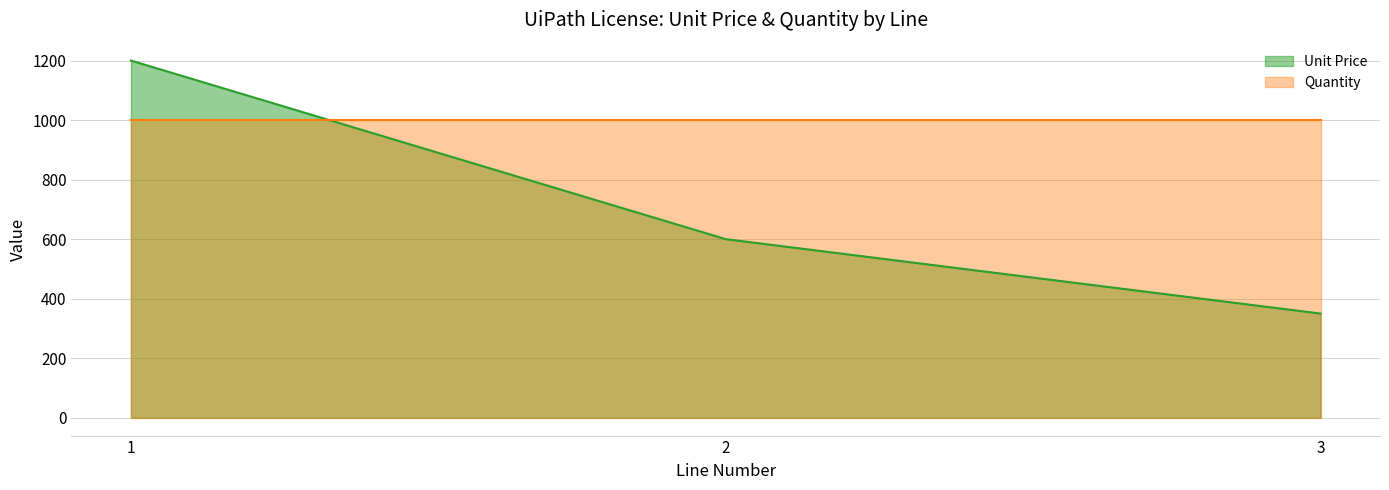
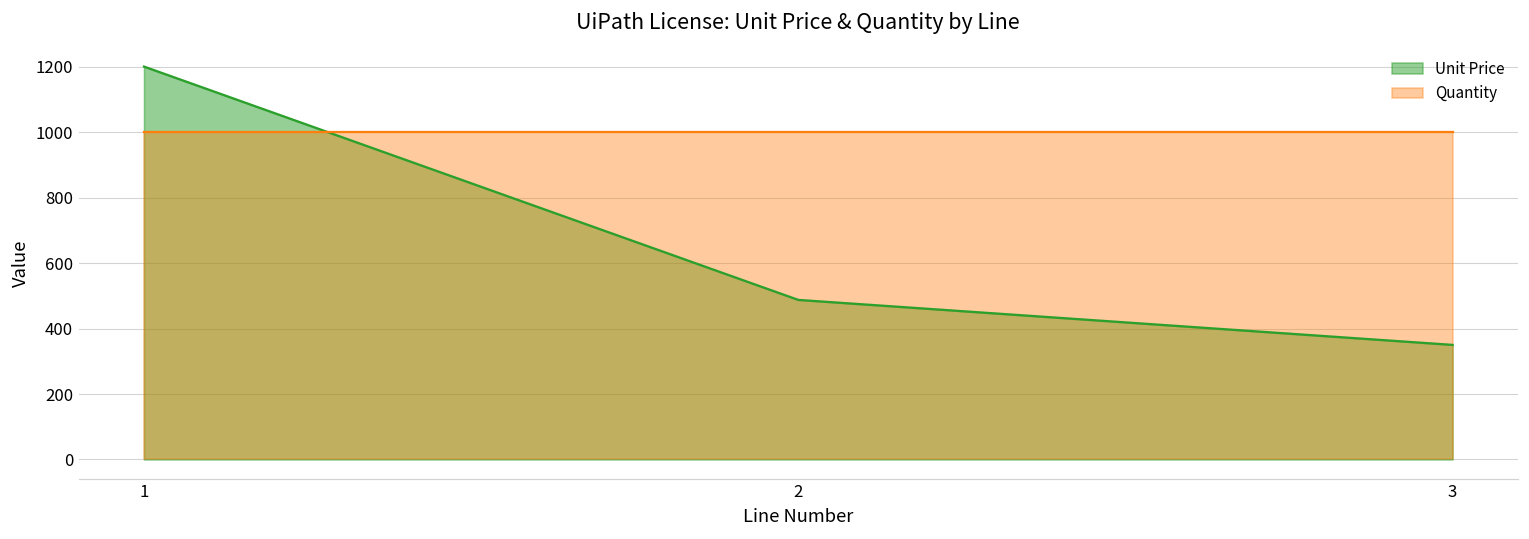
Unit Price, 2: 600 -> 490
